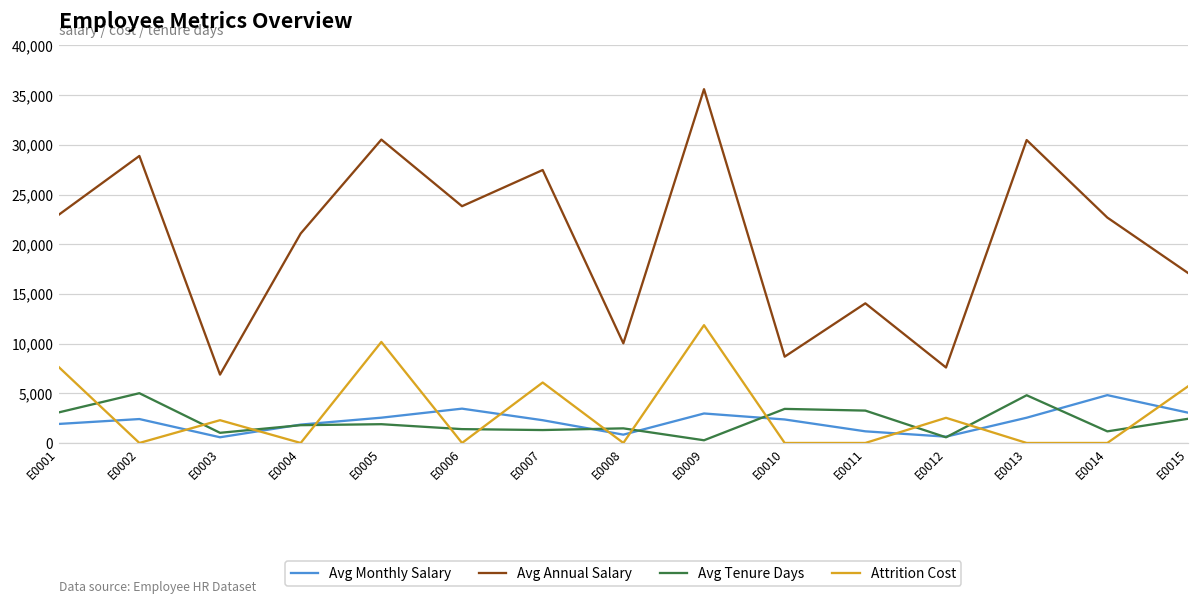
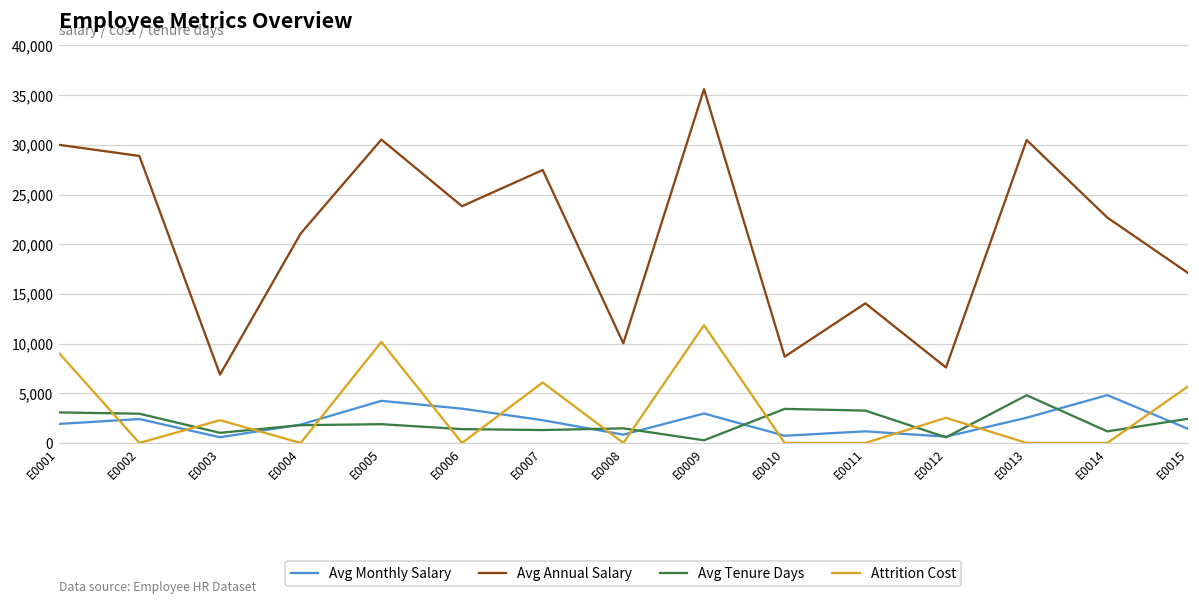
Avg Annual Salary, E0001: 23,000 -> 30,000
Attrition Cost, E0001: 8,000 -> 9,000
Avg Tenure Days, E0002: 5,000 -> 3,000
Avg Monthly Salary, E0005: 3,000 -> 4,000
Avg Monthly Salary, E0010: 2,000 -> 1,000
Avg Monthly Salary, E0015: 3,000 -> 1,000
